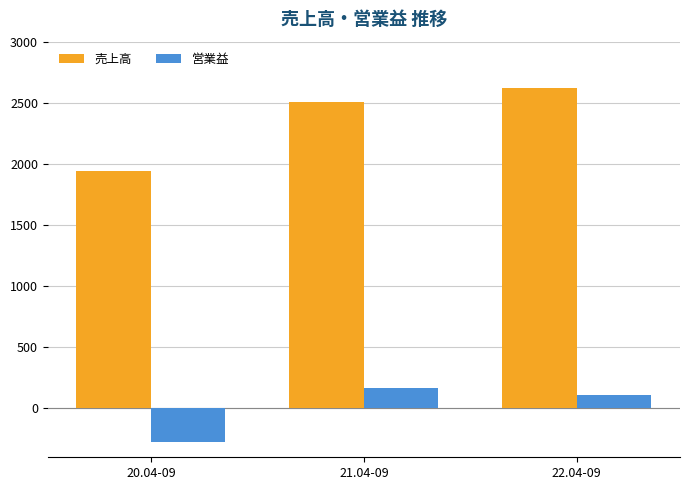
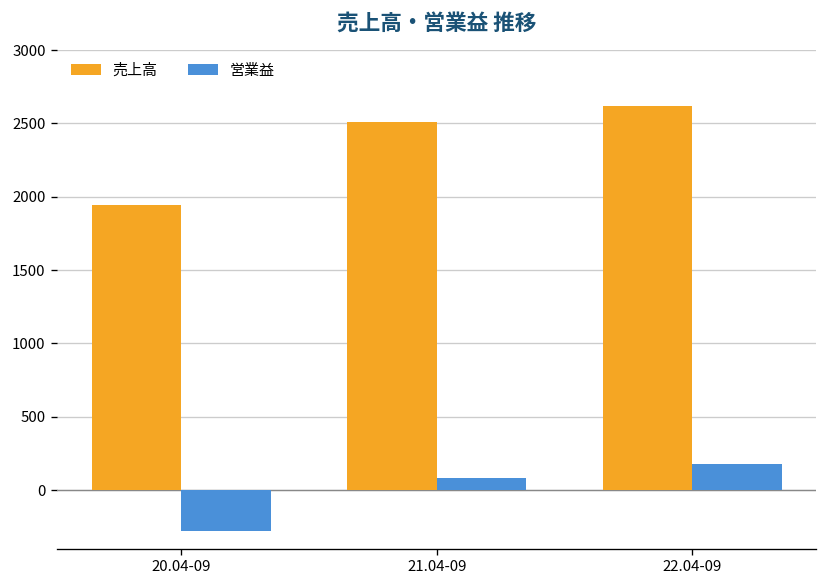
営業益, 21.04-09: 170 -> 80
営業益, 22.04-09: 110 -> 180
